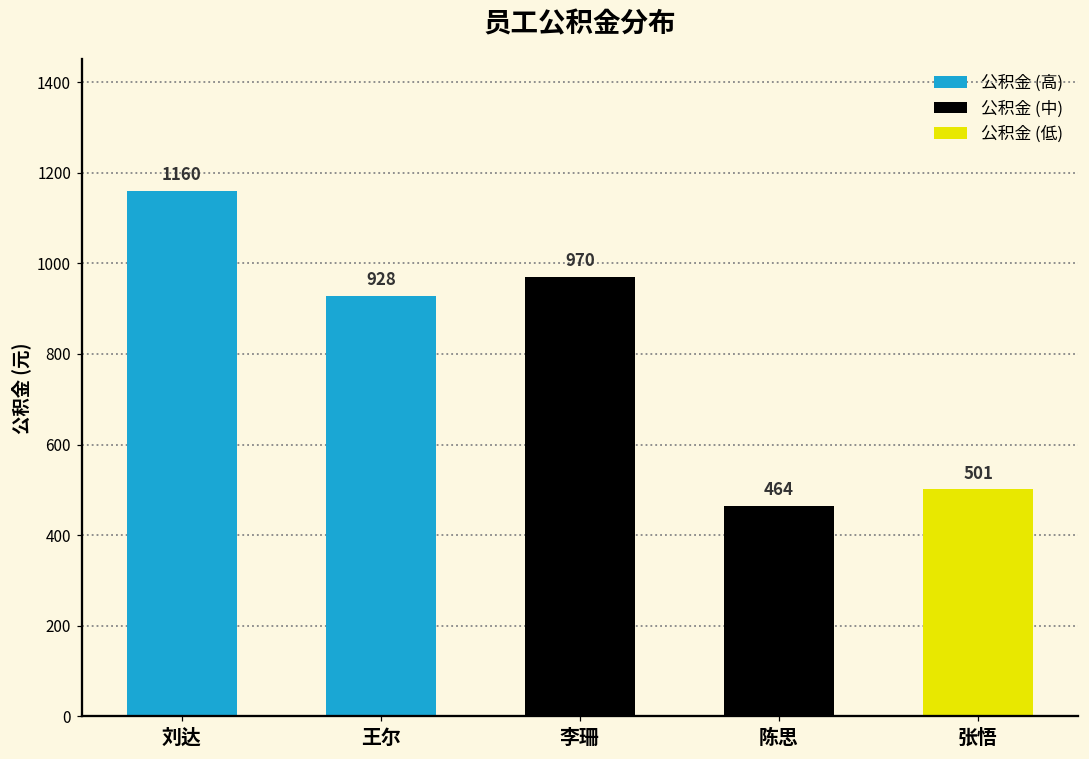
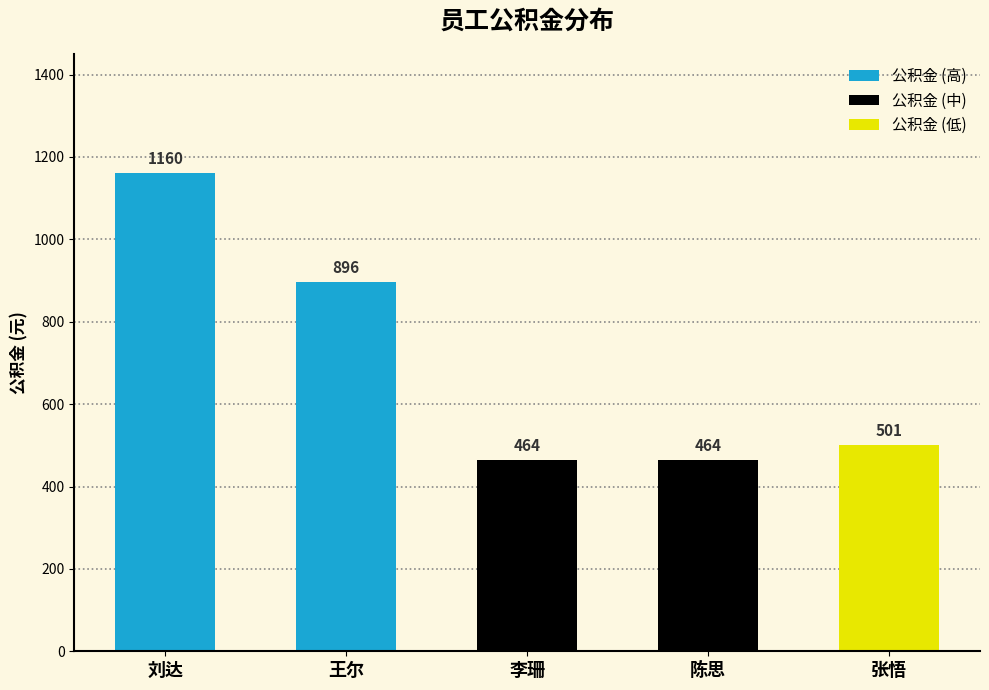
王尔: 928 -> 896
李珊: 970 -> 464
